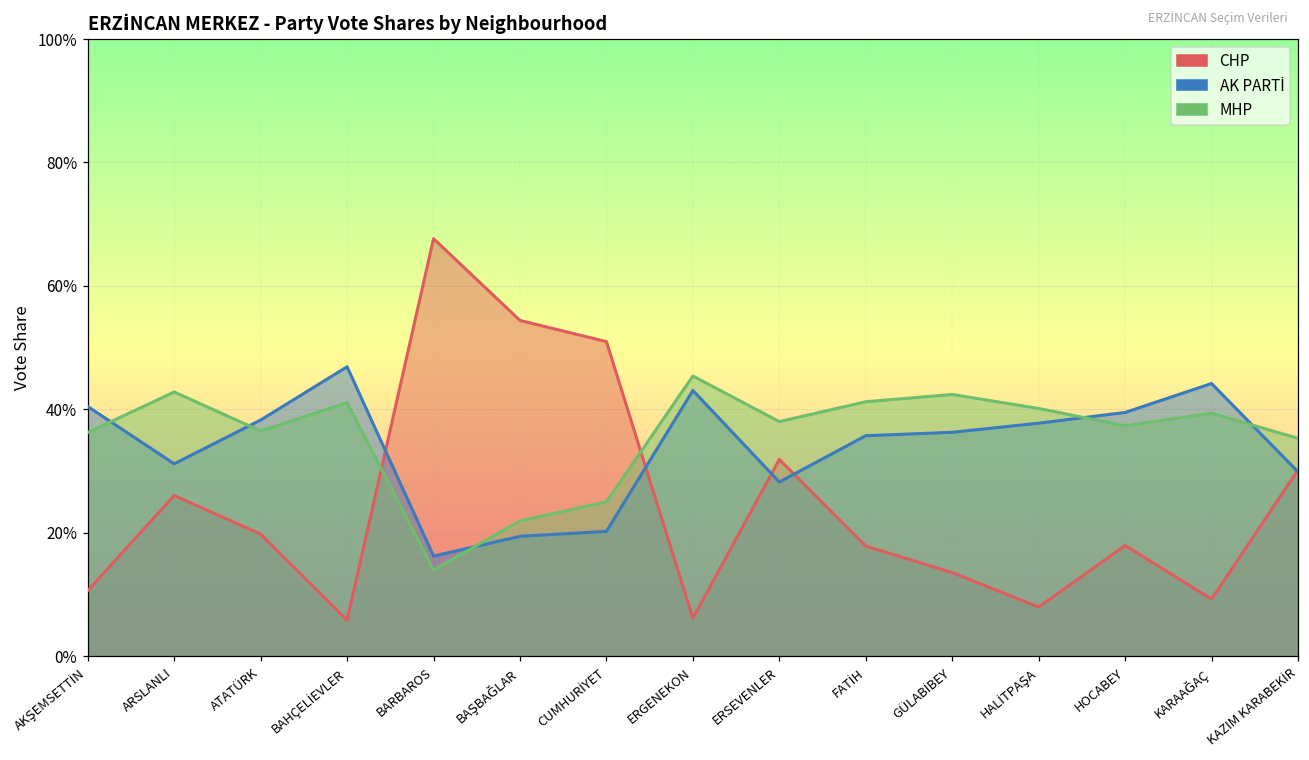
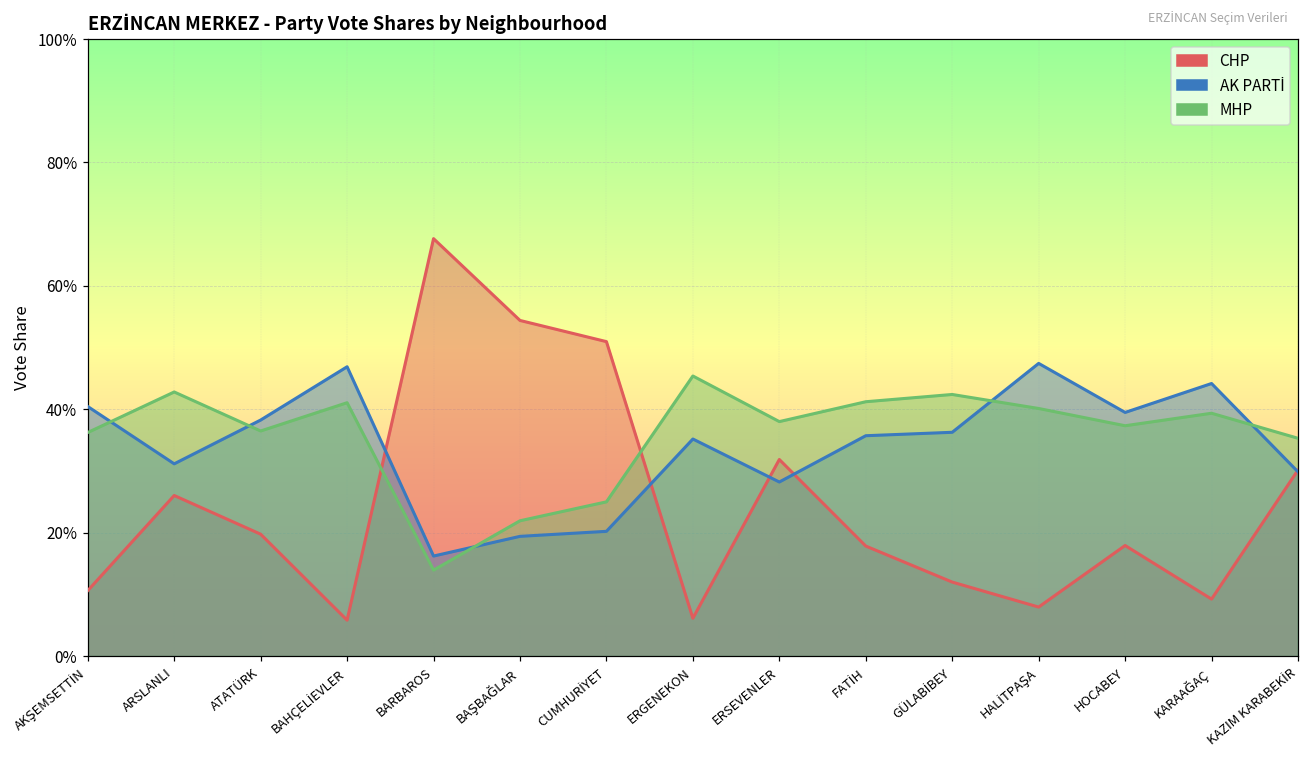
AK PARTİ, ERGENEKON: 43% -> 35%
CHP, GÜLABİBEY: 14% -> 12%
AK PARTİ, HALİTPAŞA: 38% -> 47%
